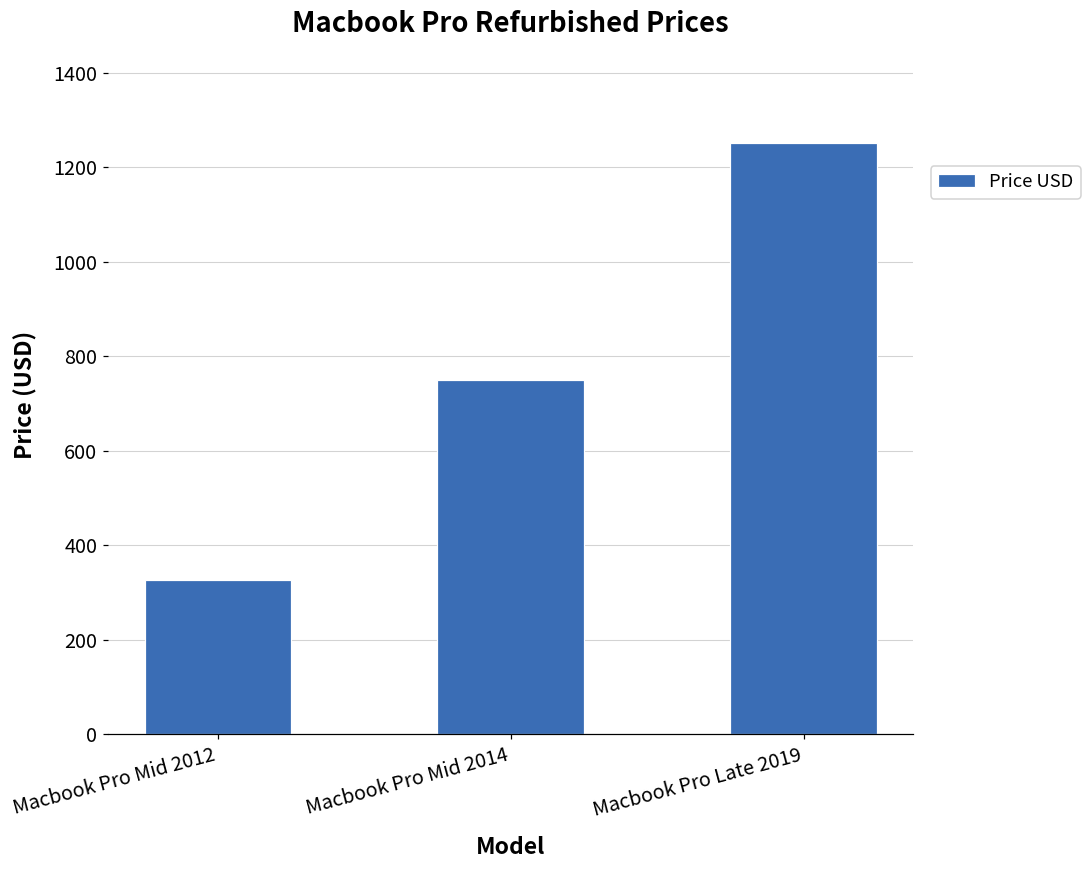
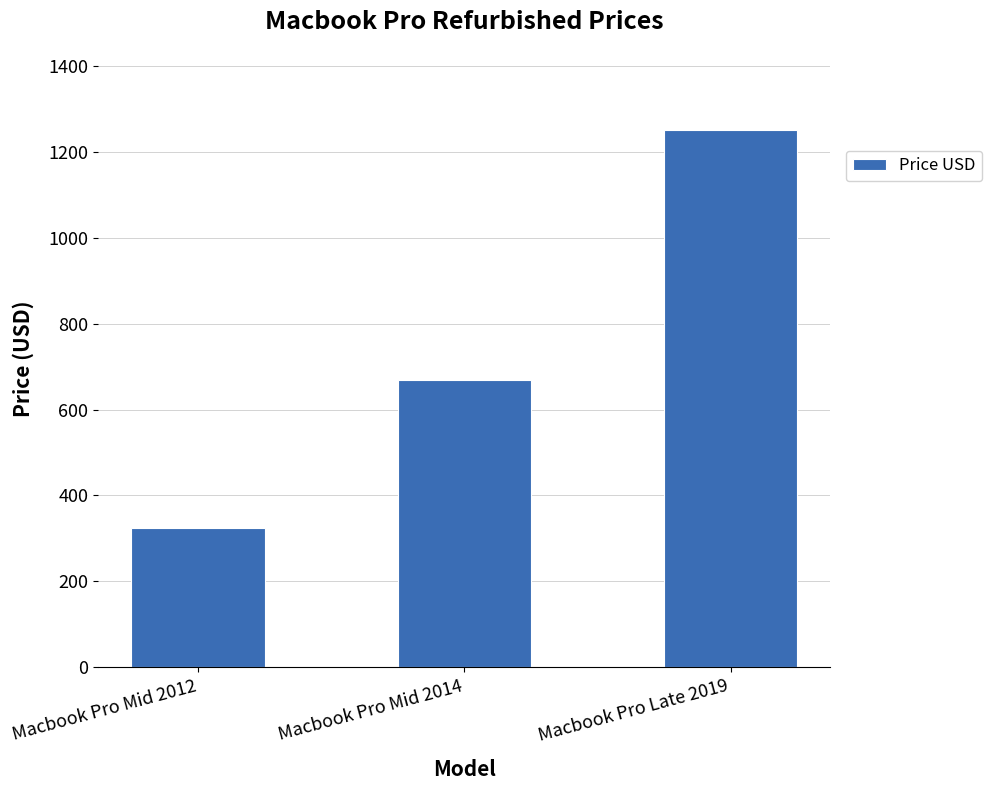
Macbook Pro Mid 2014: 750 -> 670
